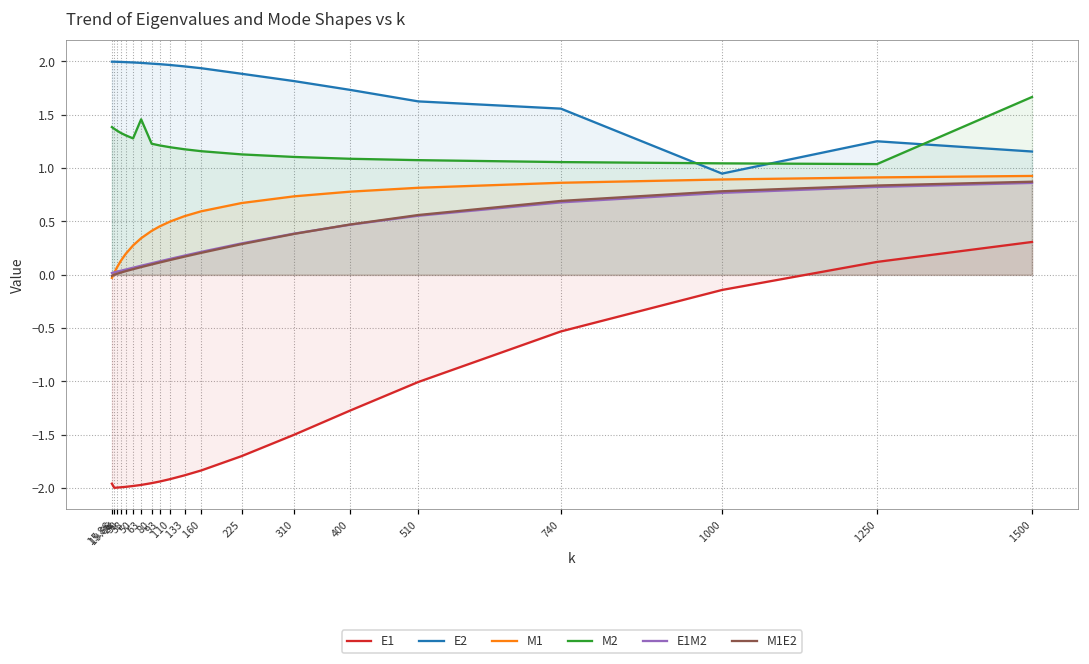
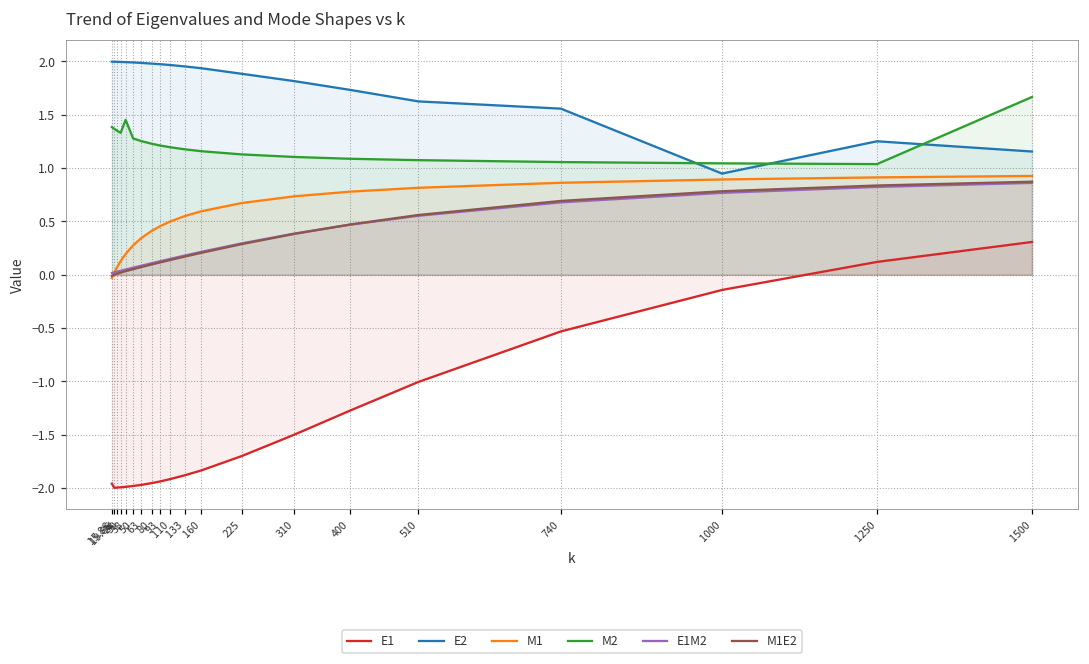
M2, 38: 1.3 -> 1.5
M2, 63: 1.5 -> 1.3
